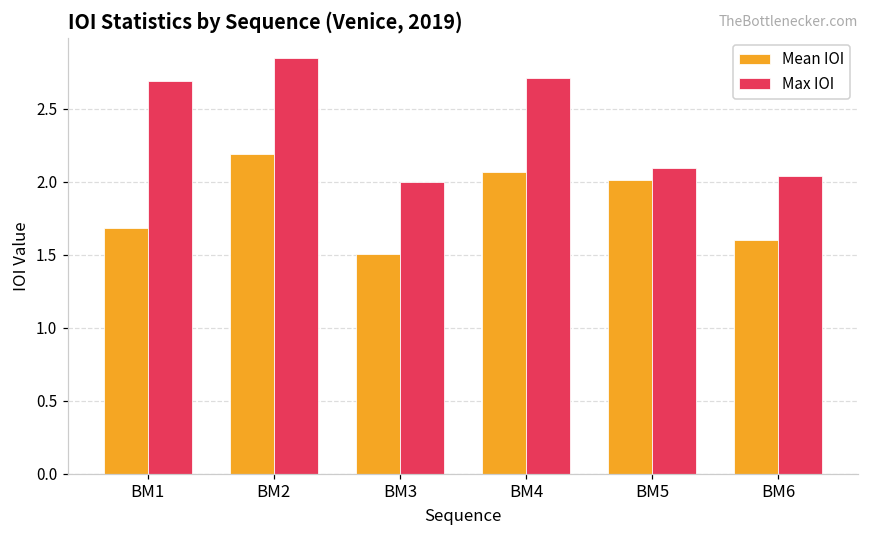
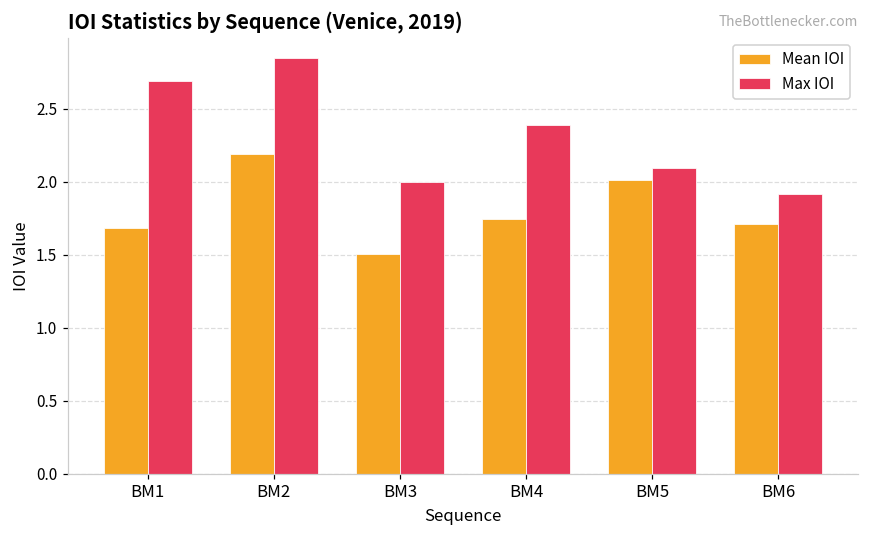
Mean IOI, BM4: 2.07 -> 1.74
Max IOI, BM4: 2.71 -> 2.39
Mean IOI, BM6: 1.60 -> 1.71
Max IOI, BM6: 2.04 -> 1.92
